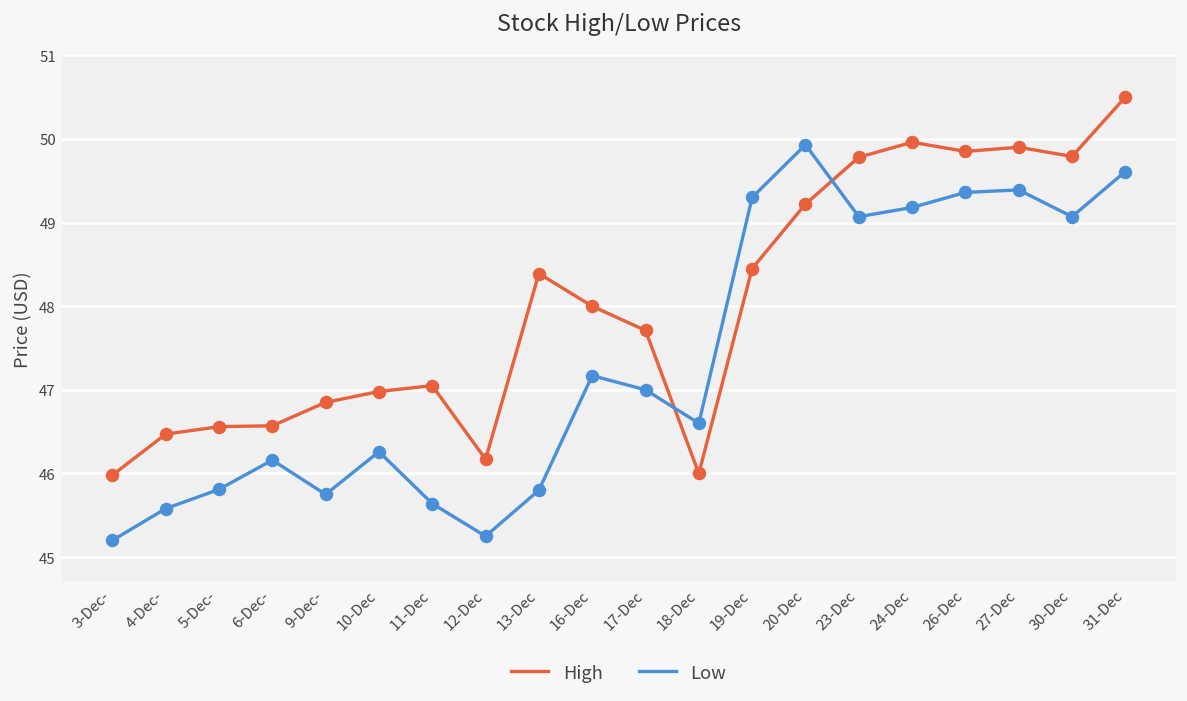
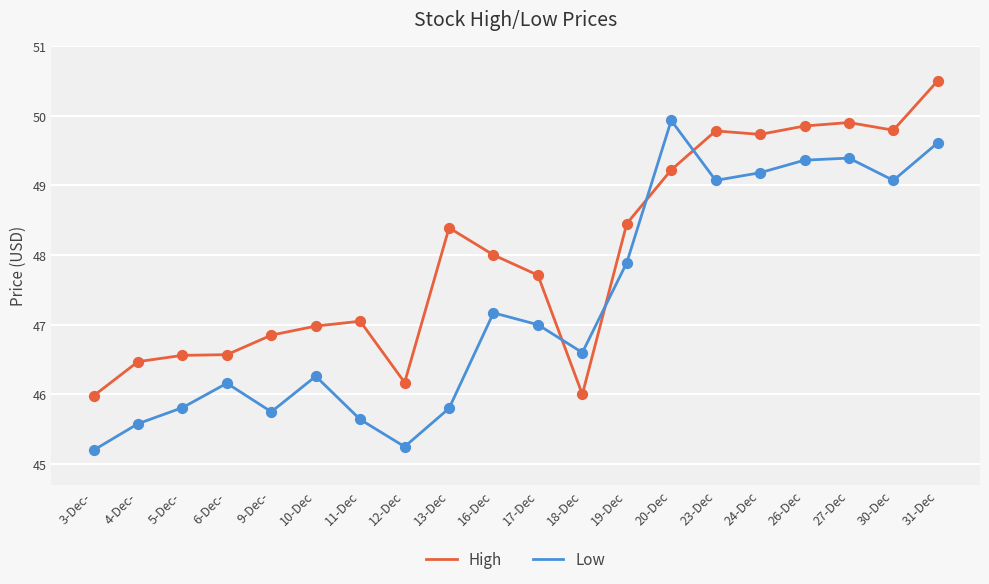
Low, 19-Dec: 49.3 -> 47.9
High, 24-Dec: 50.0 -> 49.7
